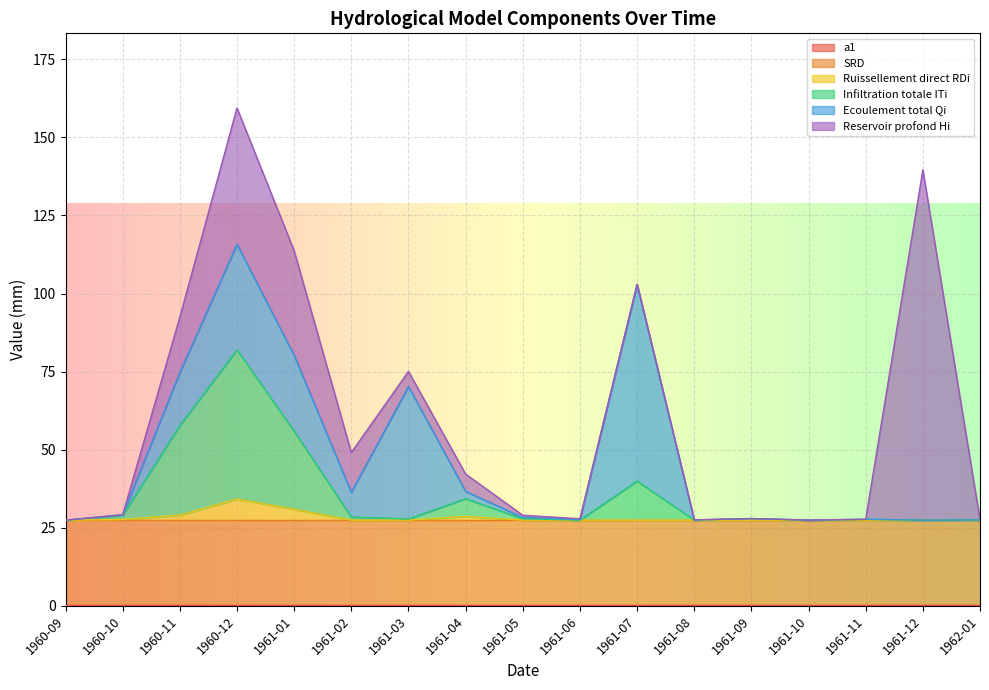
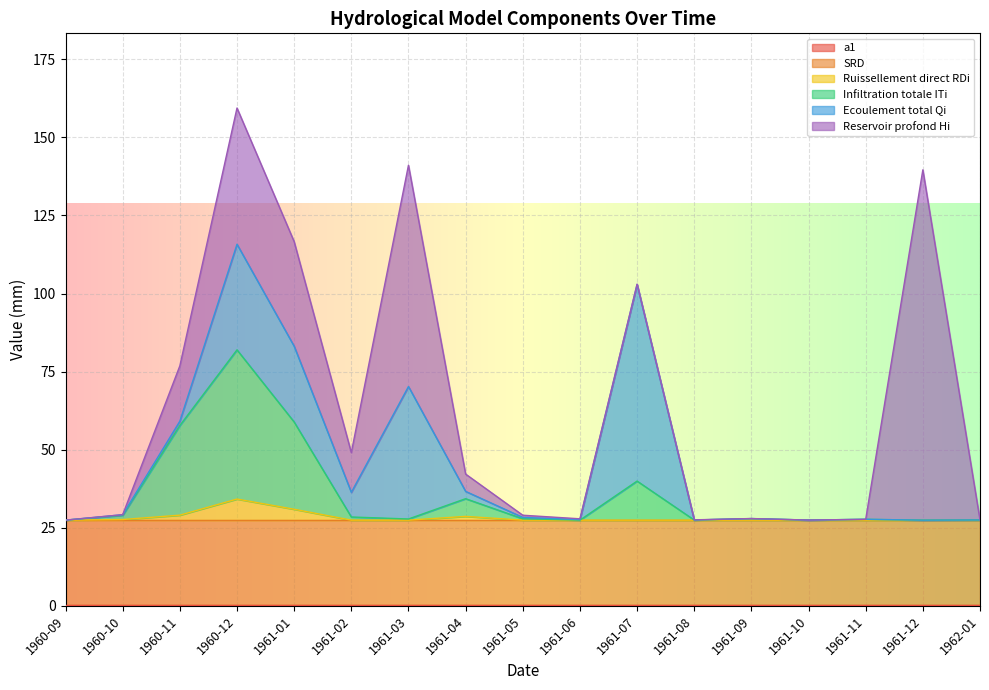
Ecoulement total Qi, 1960-11: 17 -> 1
Infiltration totale ITi, 1961-01: 25 -> 28
Reservoir profond Hi, 1961-03: 5 -> 71
